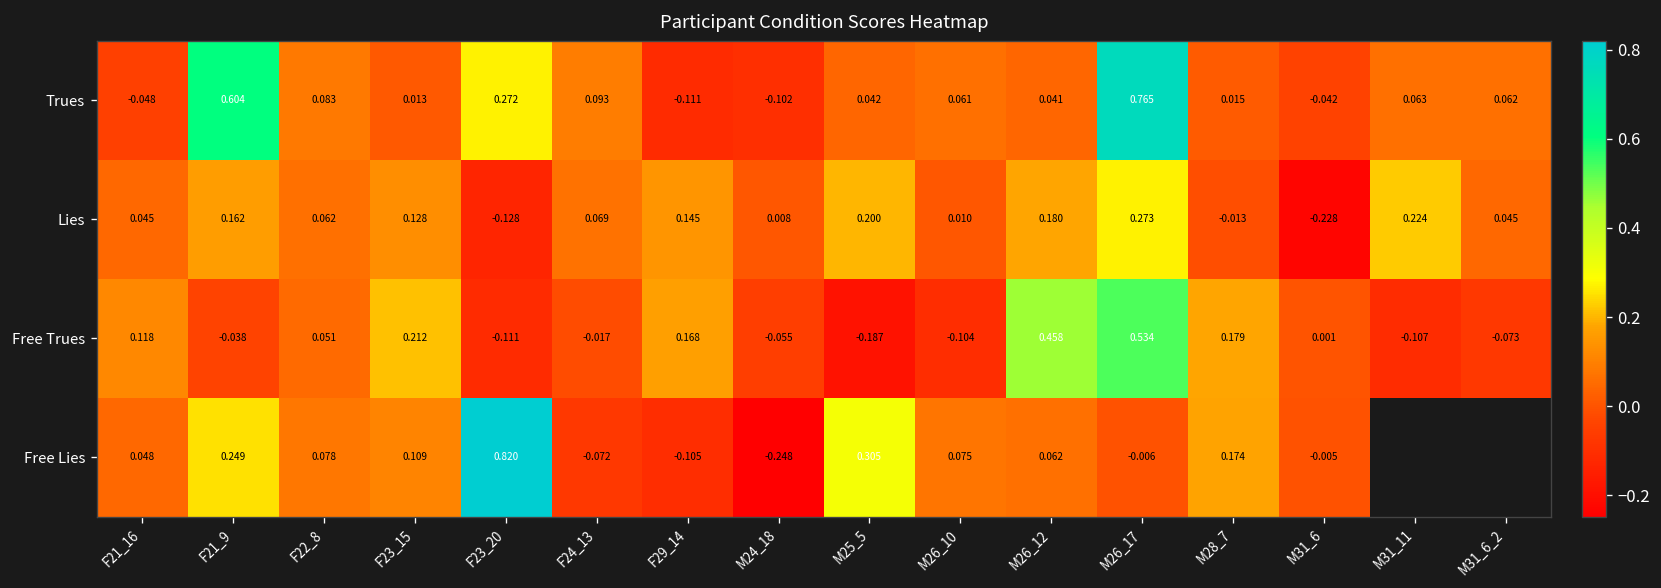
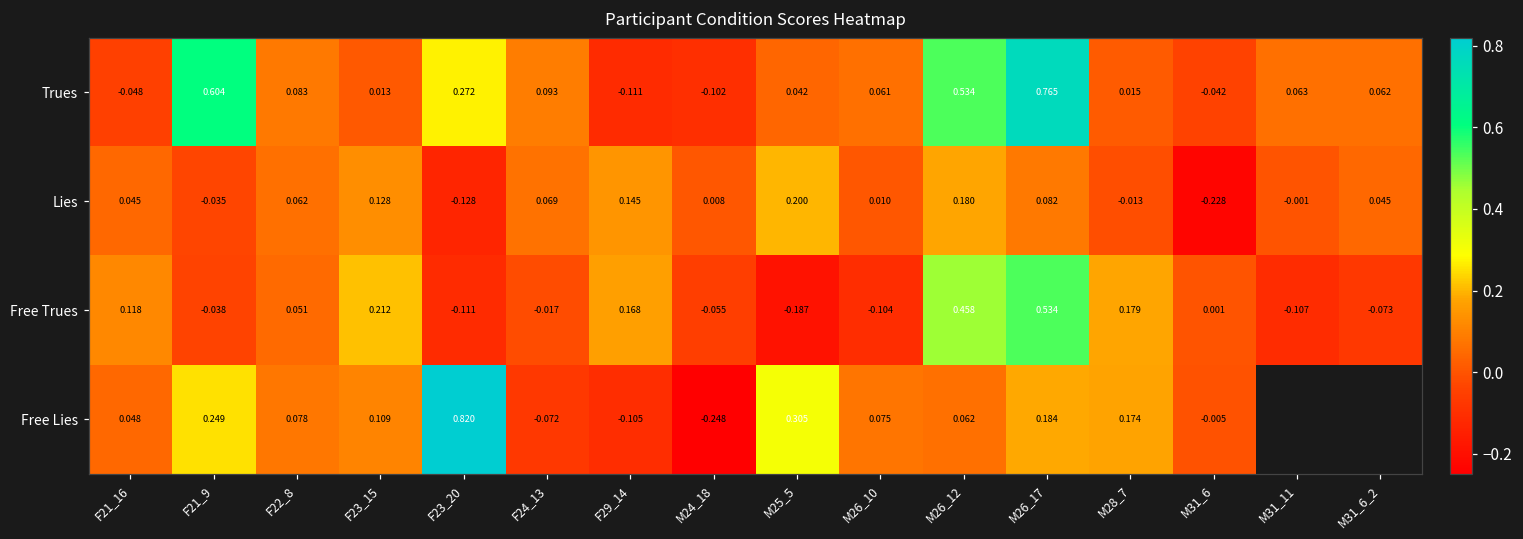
Trues, M26_12: 0.041 -> 0.534
Lies, F21_9: 0.162 -> -0.035
Lies, M26_17: 0.273 -> 0.082
Lies, M31_11: 0.224 -> -0.001
Free Lies, M26_17: -0.006 -> 0.184
